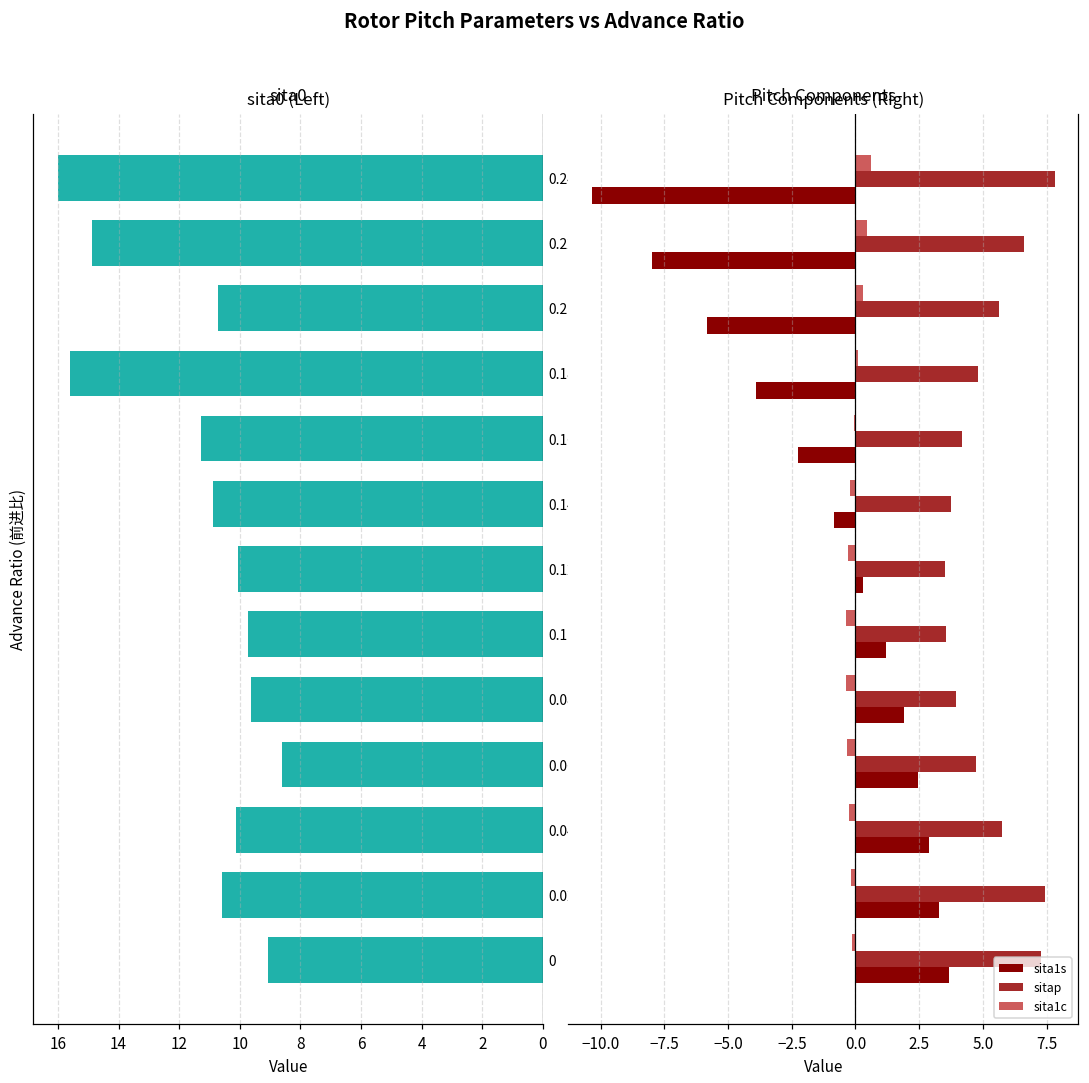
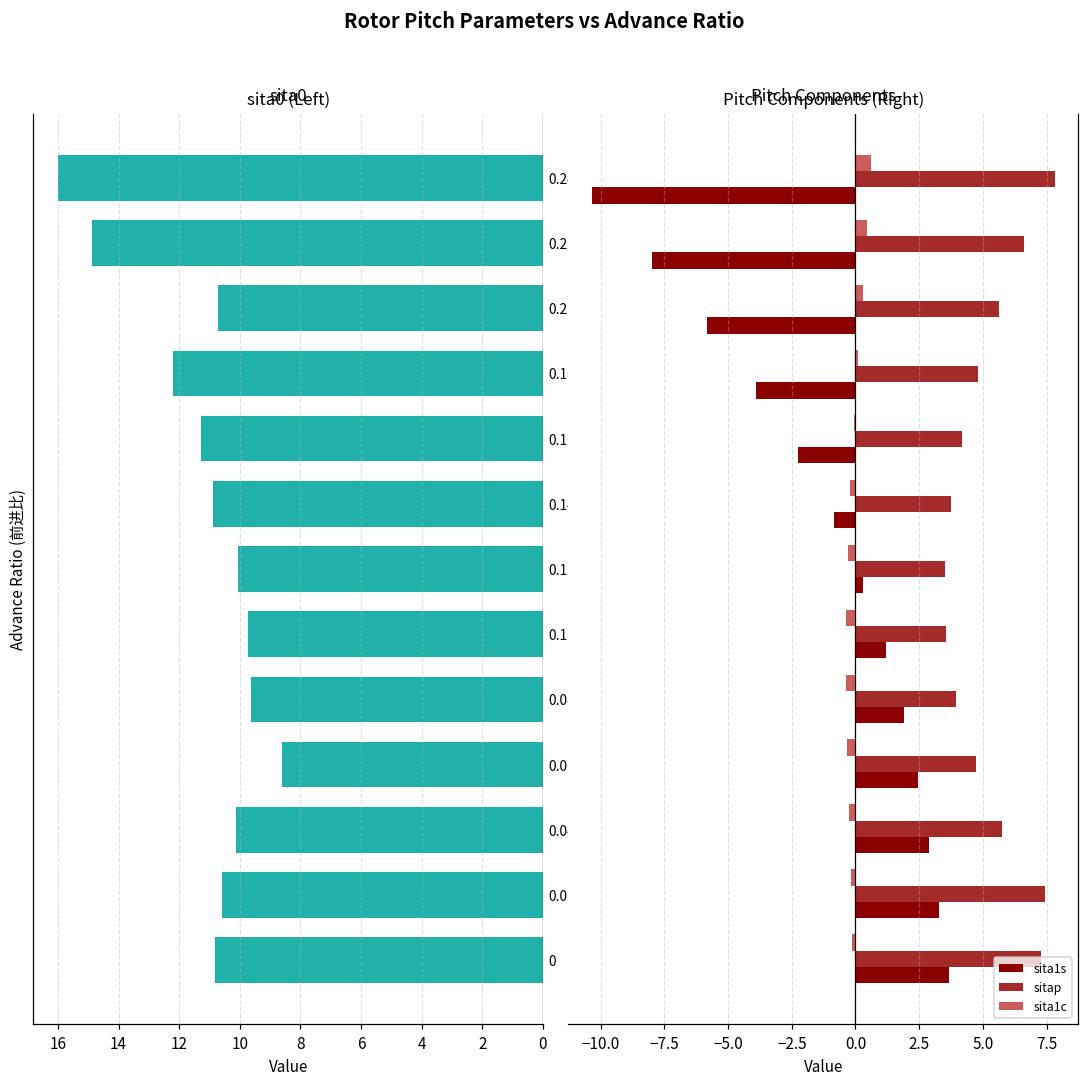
sita0 (Left), 0.18: 15.6 -> 12.2
sita0 (Left), 0: 9.1 -> 10.8
